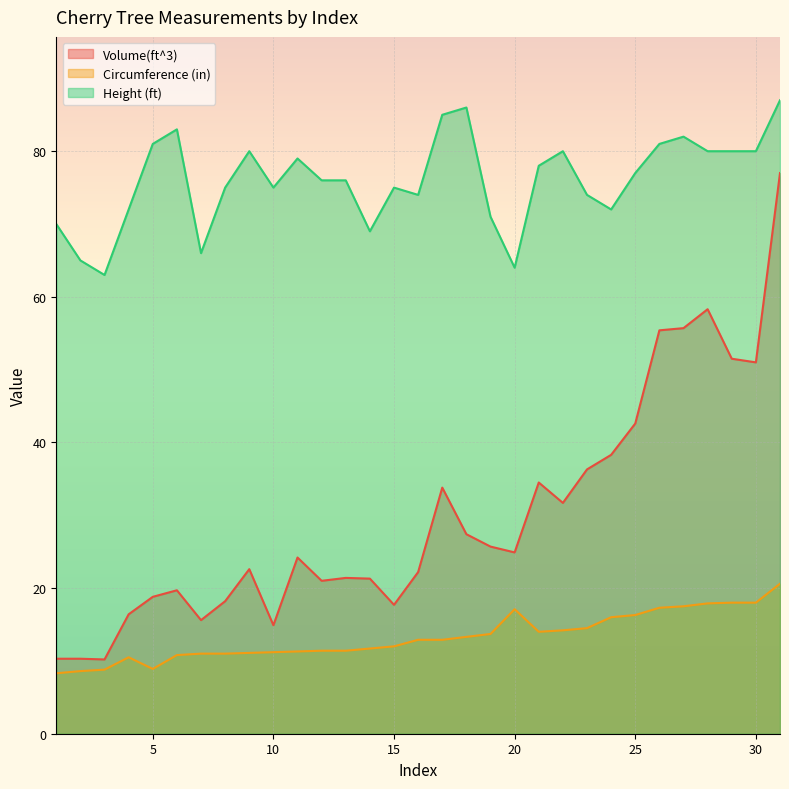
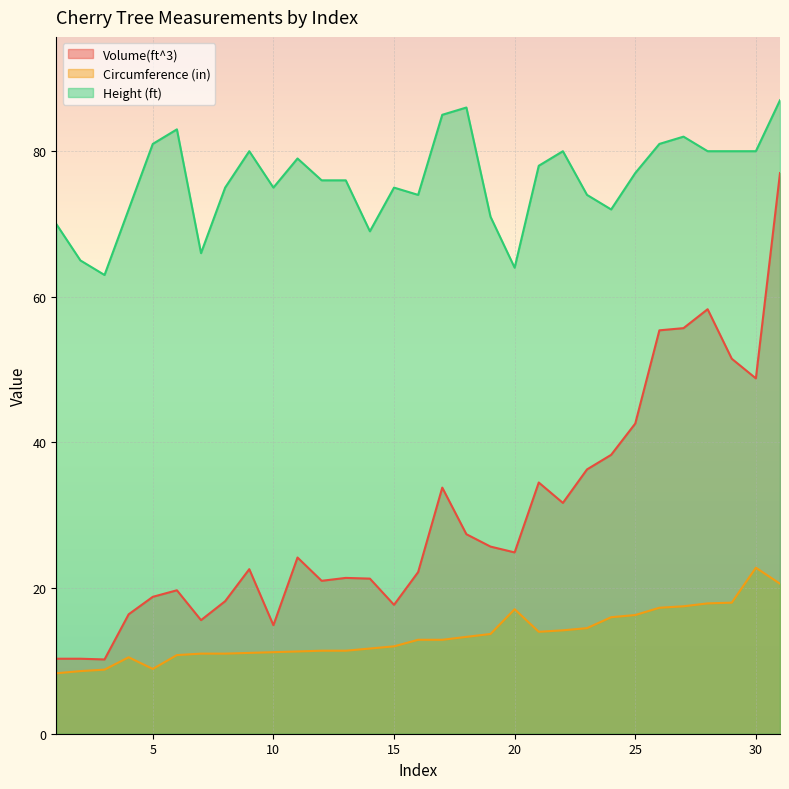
Volume(ft^3), 30: 51 -> 49
Circumference (in), 30: 18 -> 23
